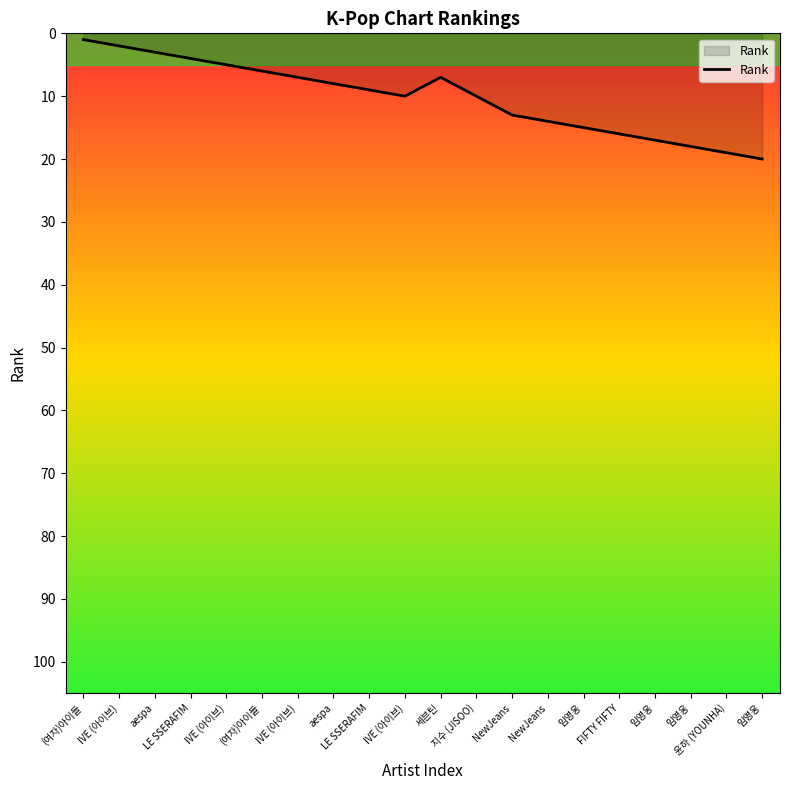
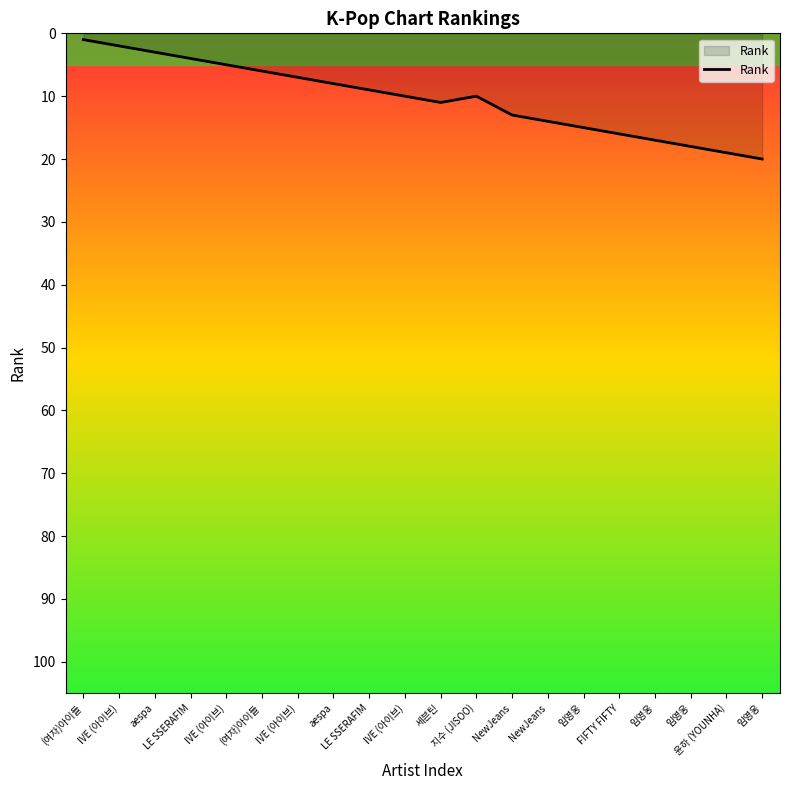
세븐틴: 7 -> 11
